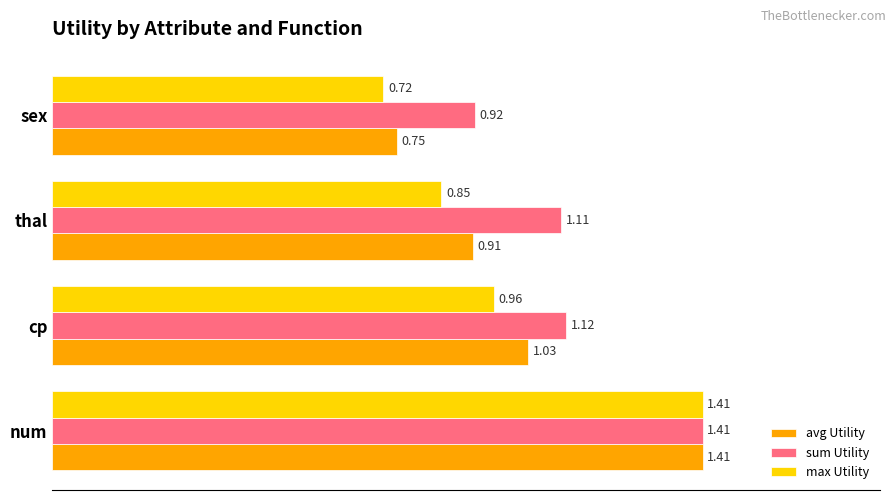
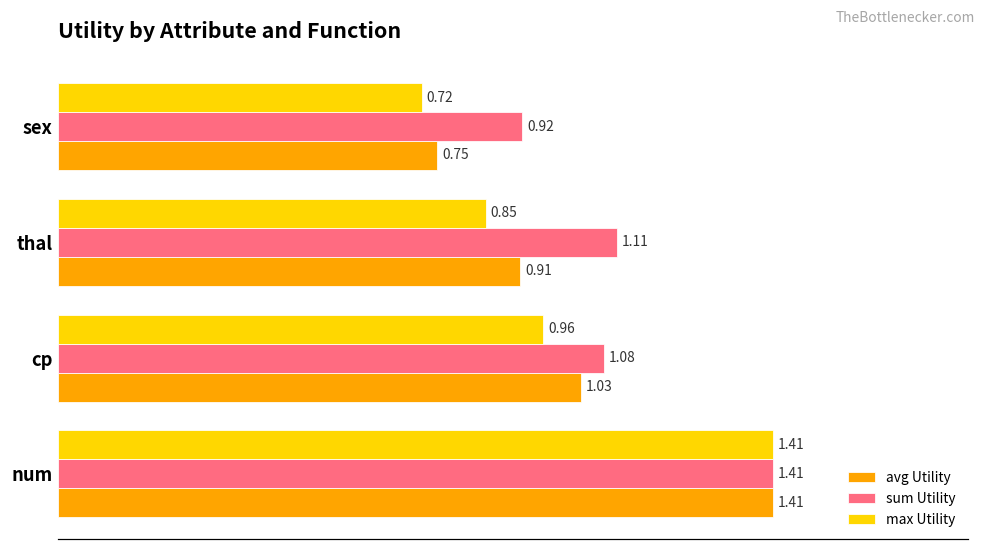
sum Utility, cp: 1.12 -> 1.08
